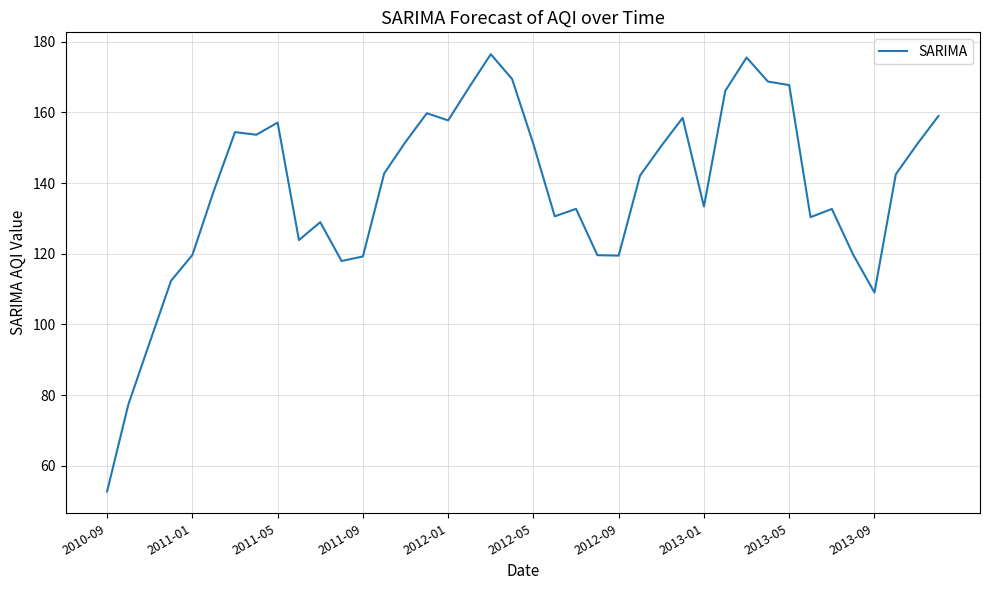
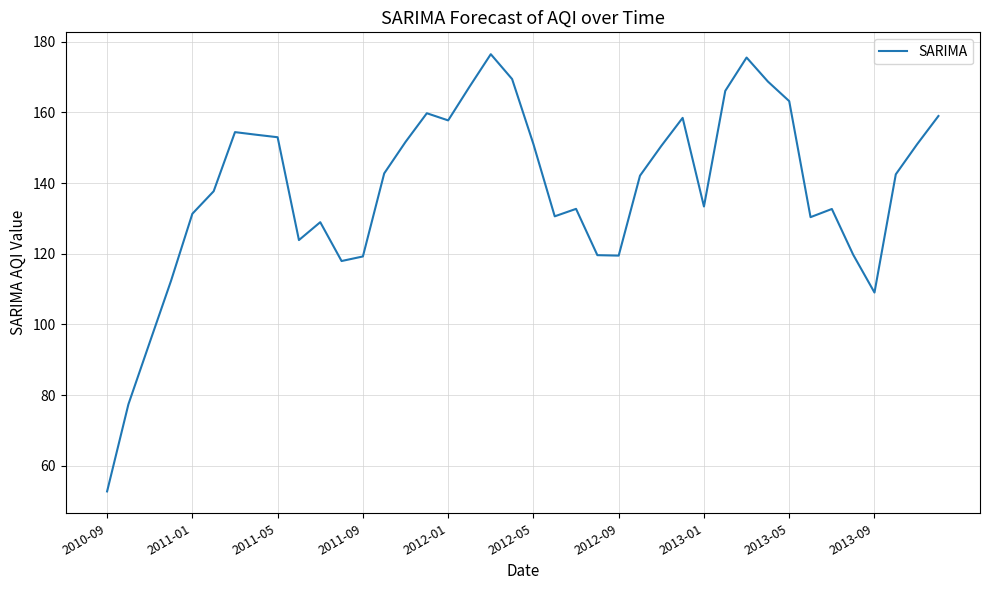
2011-01: 120 -> 131
2011-05: 157 -> 153
2013-05: 168 -> 163
